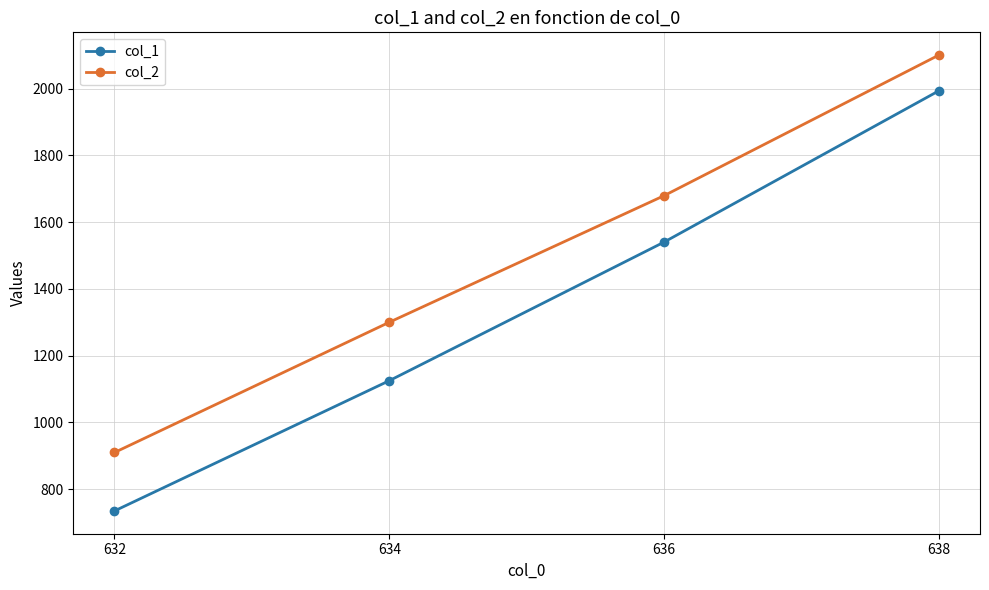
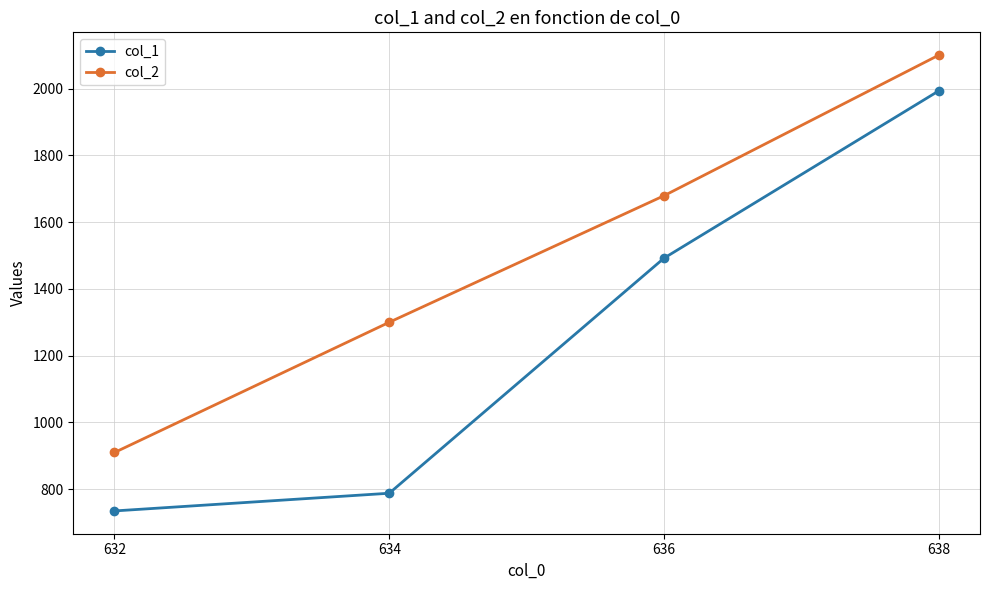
col_1, 634: 1130 -> 790
col_1, 636: 1540 -> 1490
